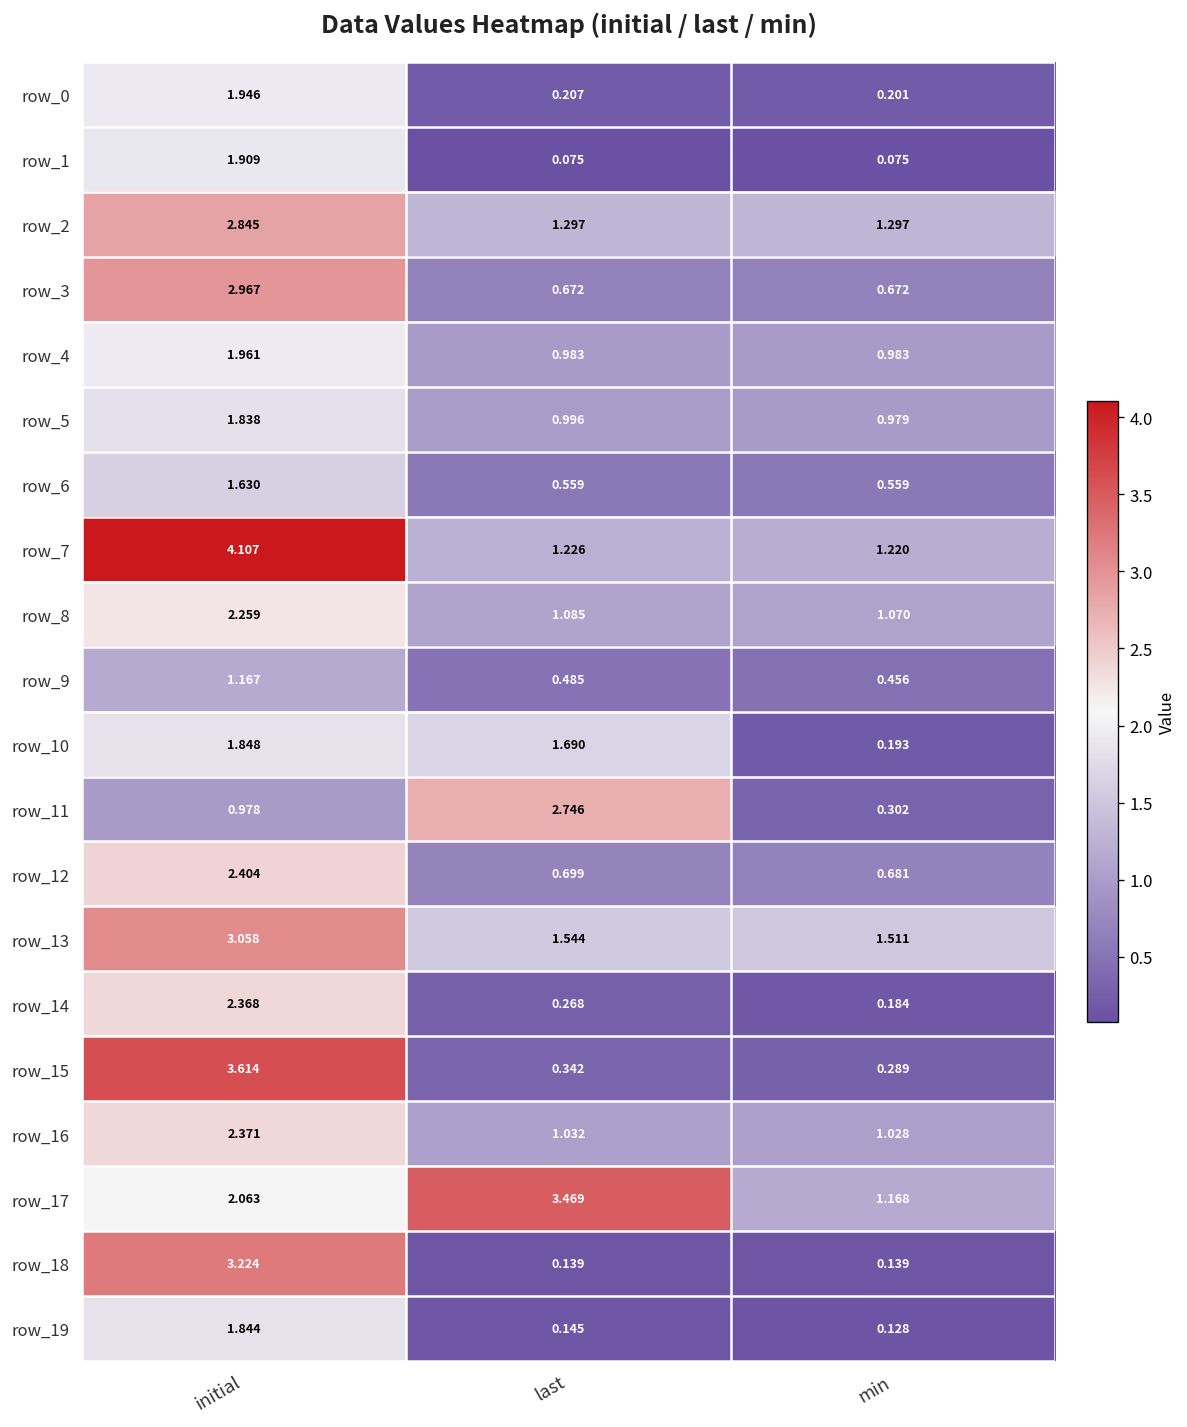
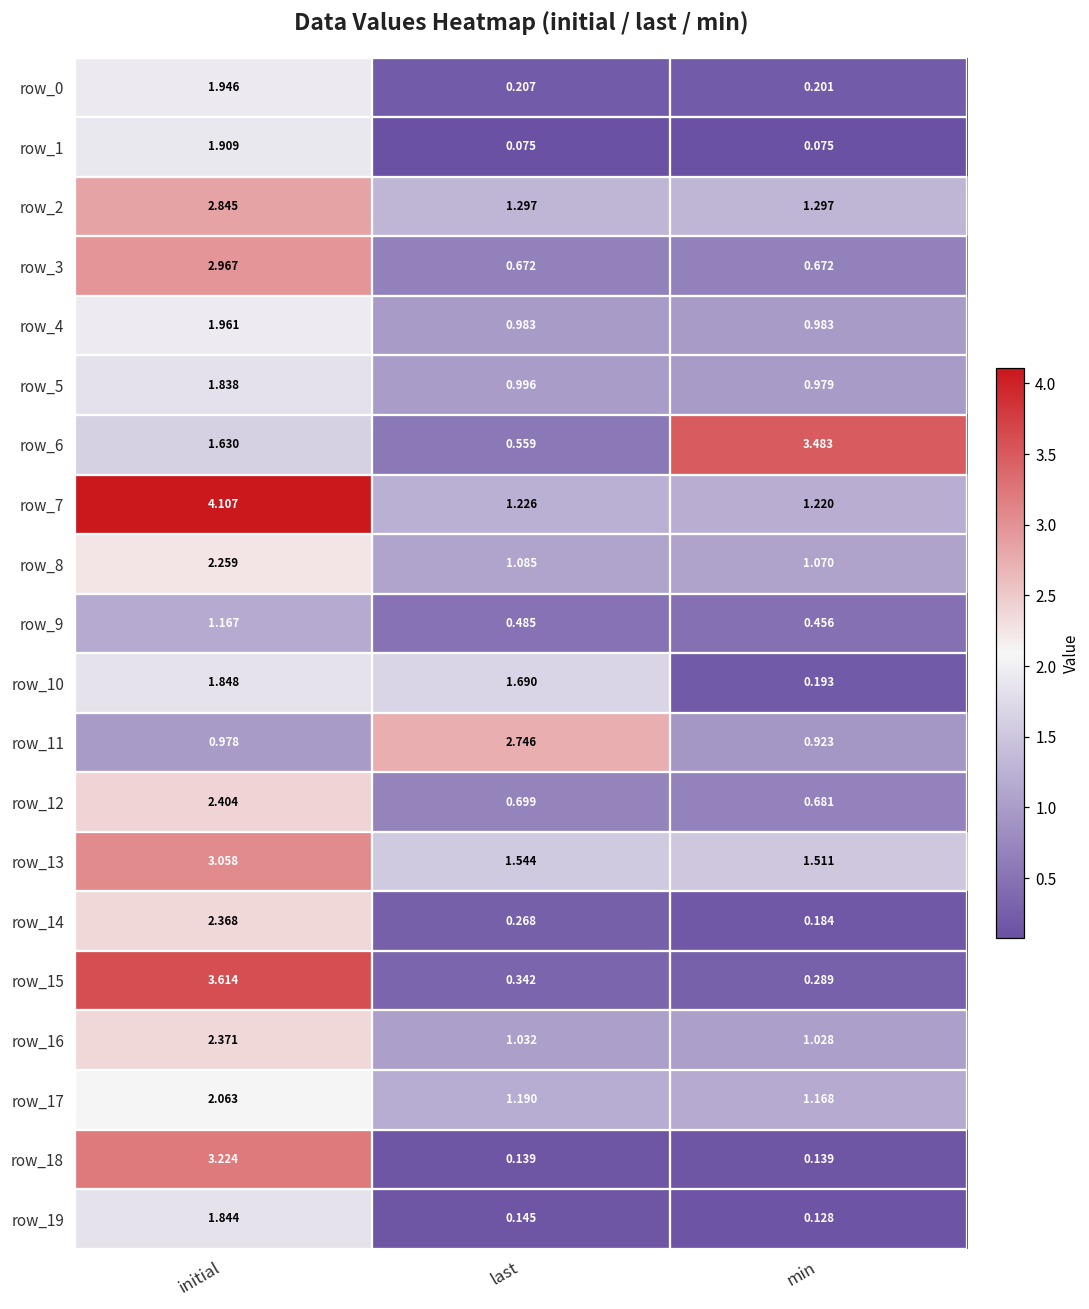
row_6, min: 0.559 -> 3.483
row_11, min: 0.302 -> 0.923
row_17, last: 3.469 -> 1.190
